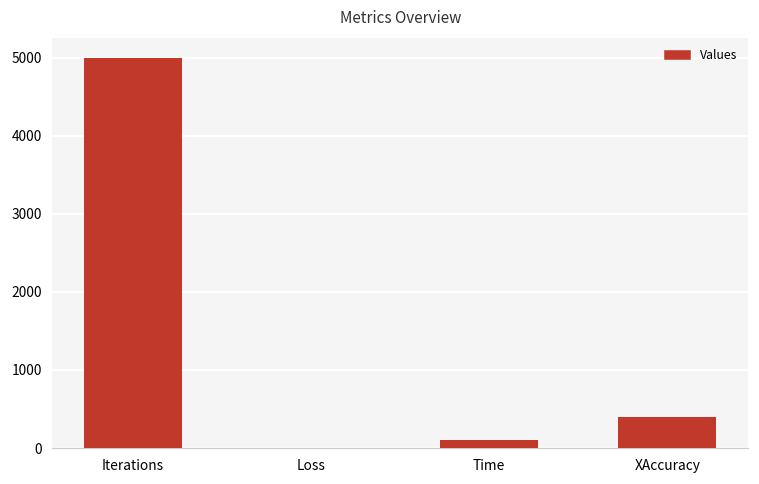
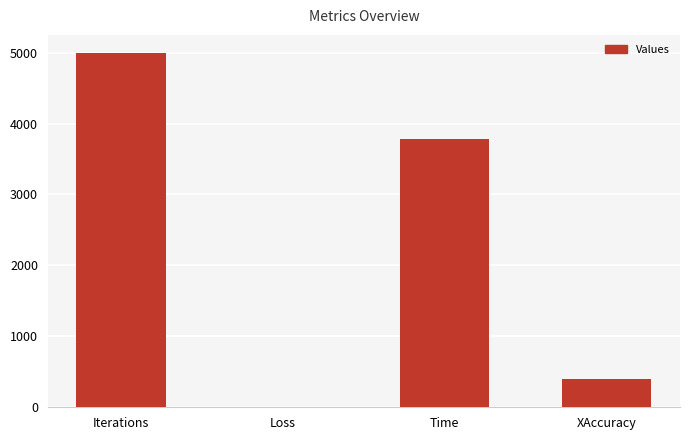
Time: 100 -> 3800
